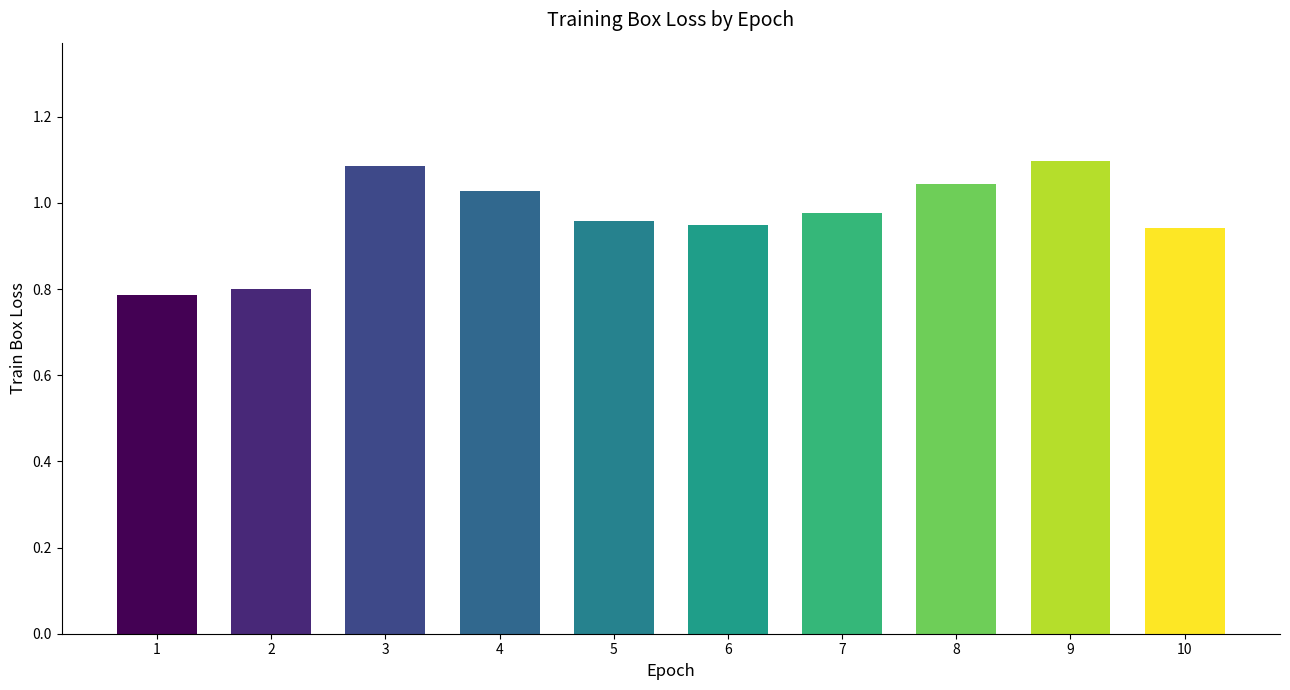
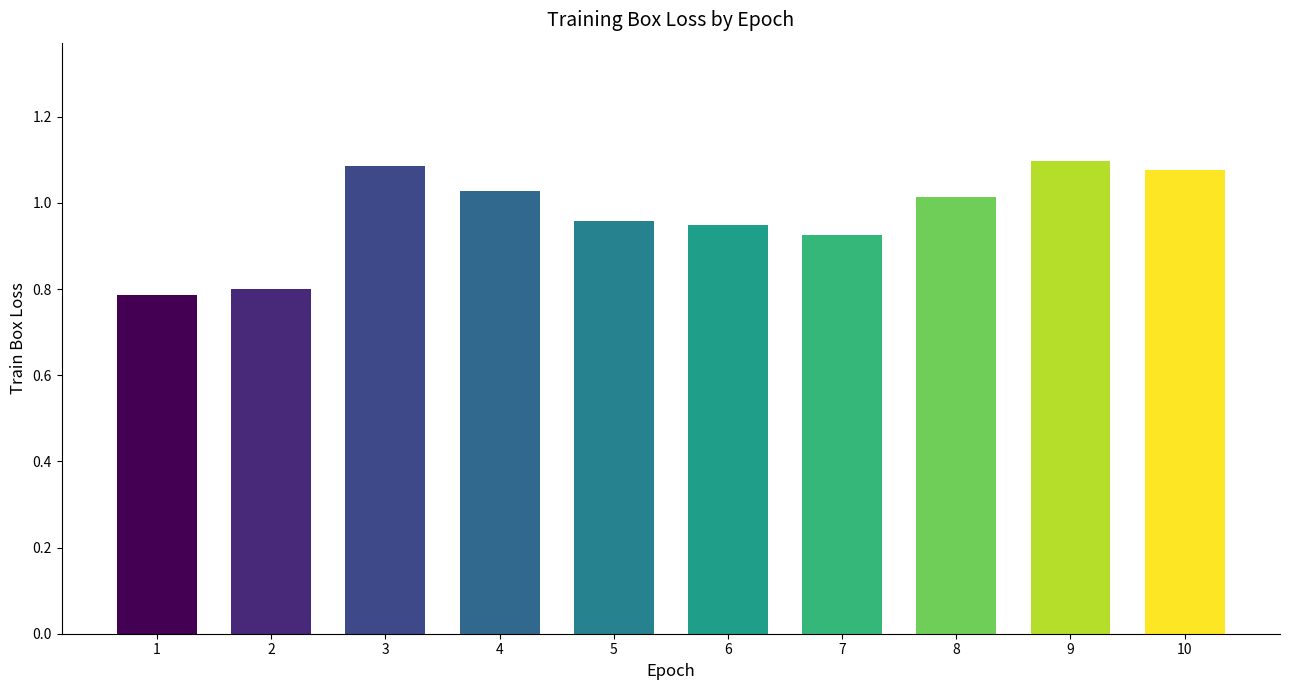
7: 0.98 -> 0.93
8: 1.04 -> 1.01
10: 0.94 -> 1.08
